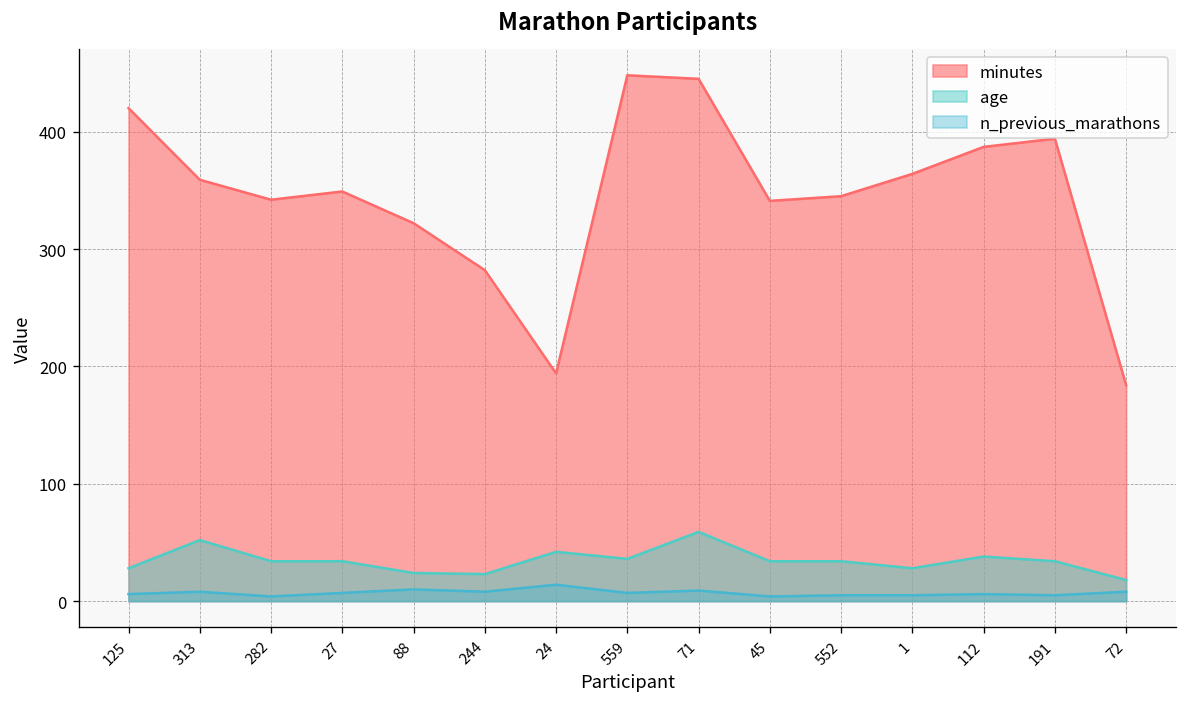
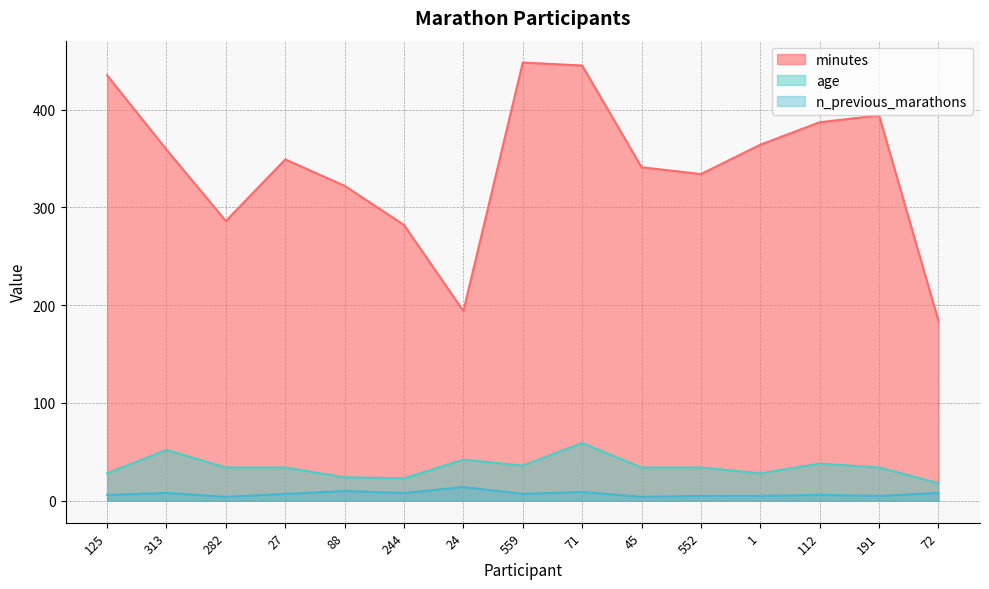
minutes, 125: 420 -> 440
minutes, 282: 340 -> 290
minutes, 552: 350 -> 330
